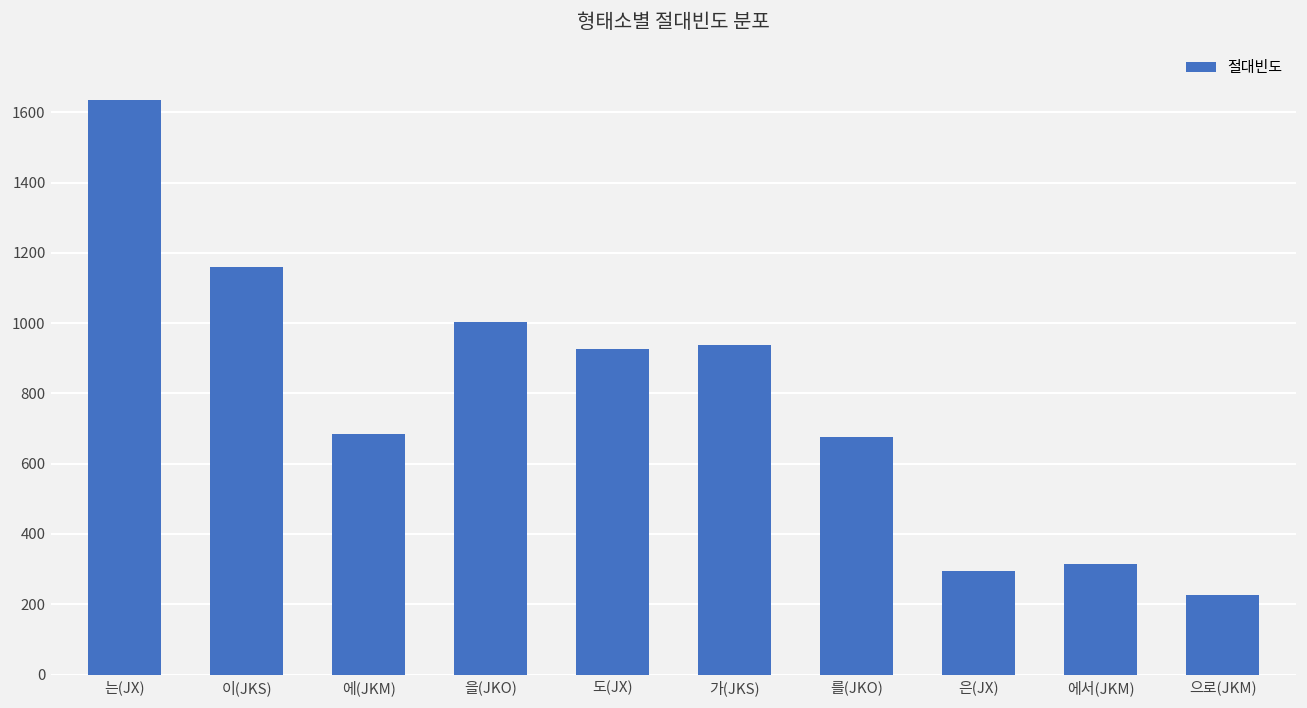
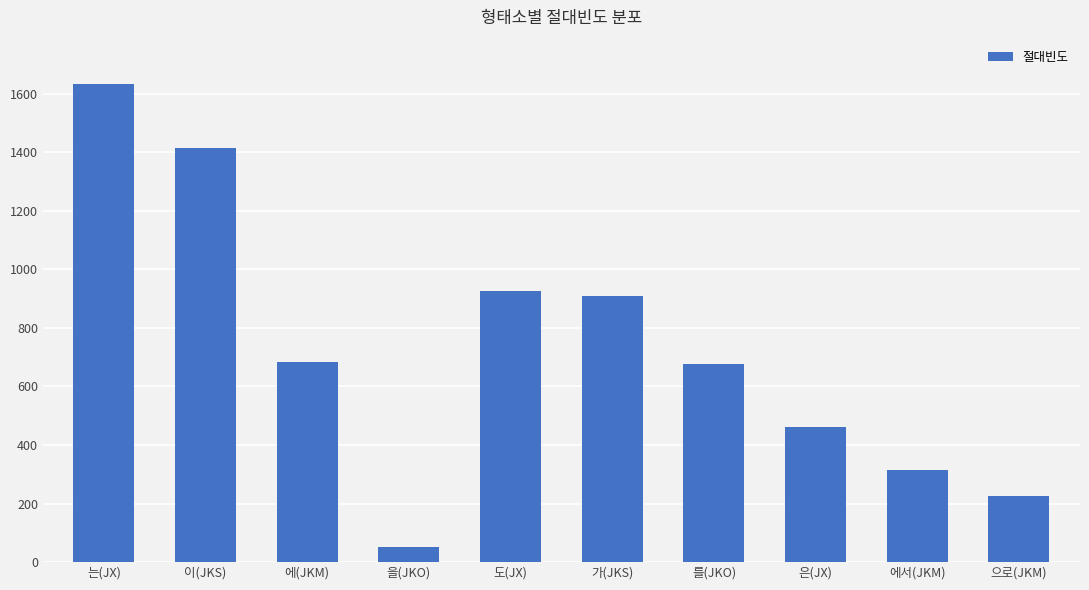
이(JKS): 1160 -> 1410
을(JKO): 1000 -> 50
가(JKS): 940 -> 910
은(JX): 300 -> 460
